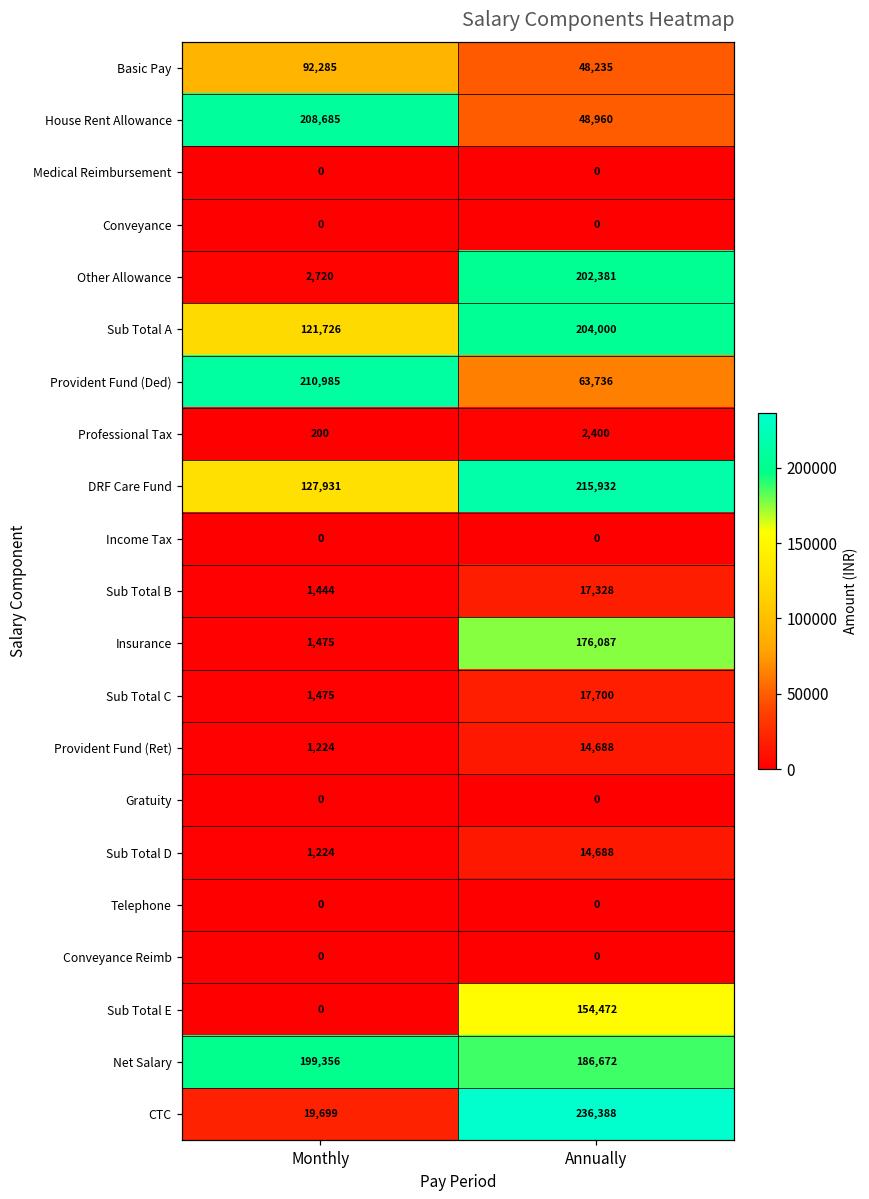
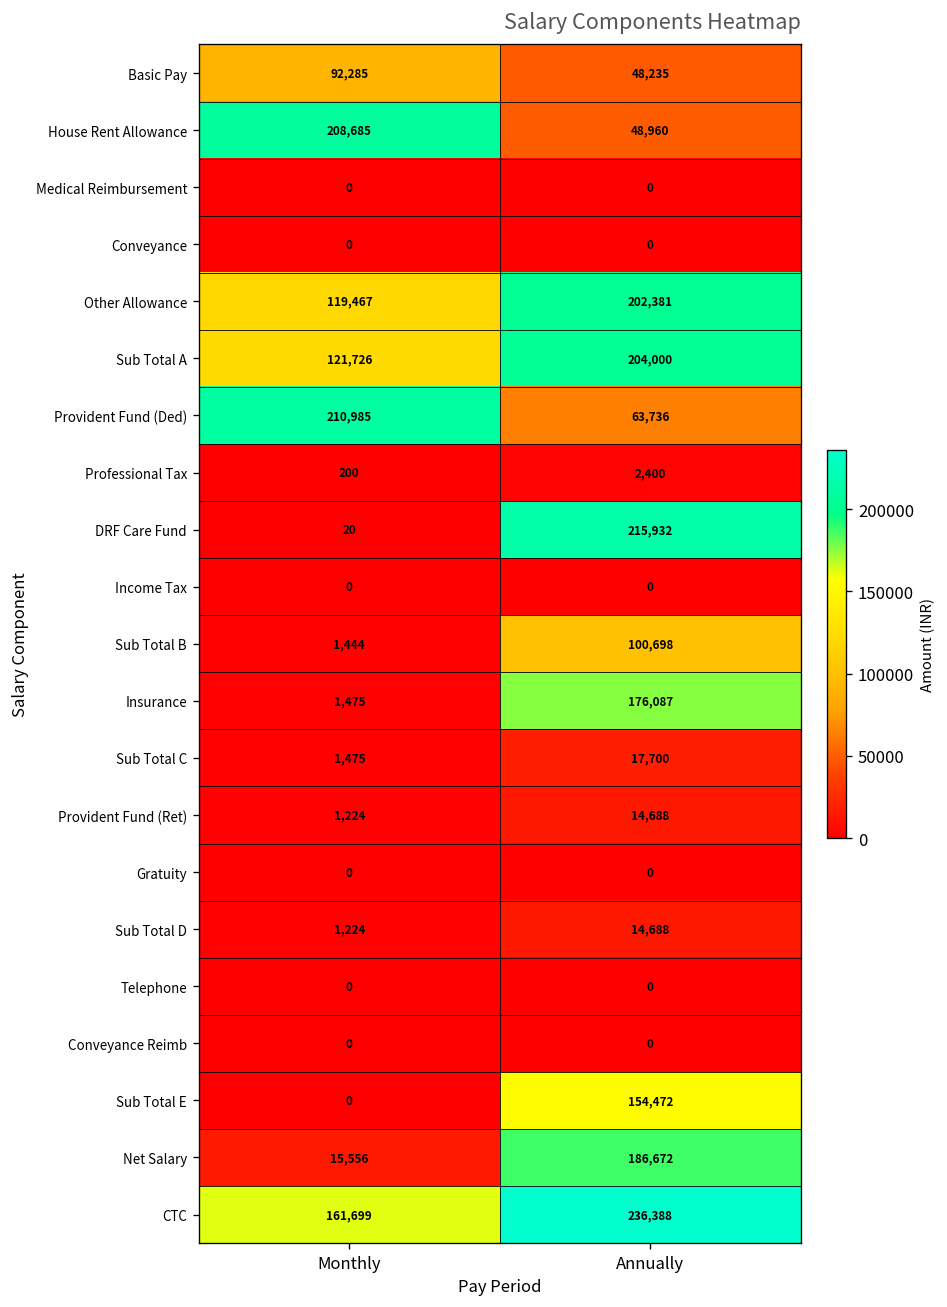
Other Allowance, Monthly: 2,720 -> 119,467
DRF Care Fund, Monthly: 127,931 -> 20
Sub Total B, Annually: 17,328 -> 100,698
Net Salary, Monthly: 199,356 -> 15,556
CTC, Monthly: 19,699 -> 161,699
